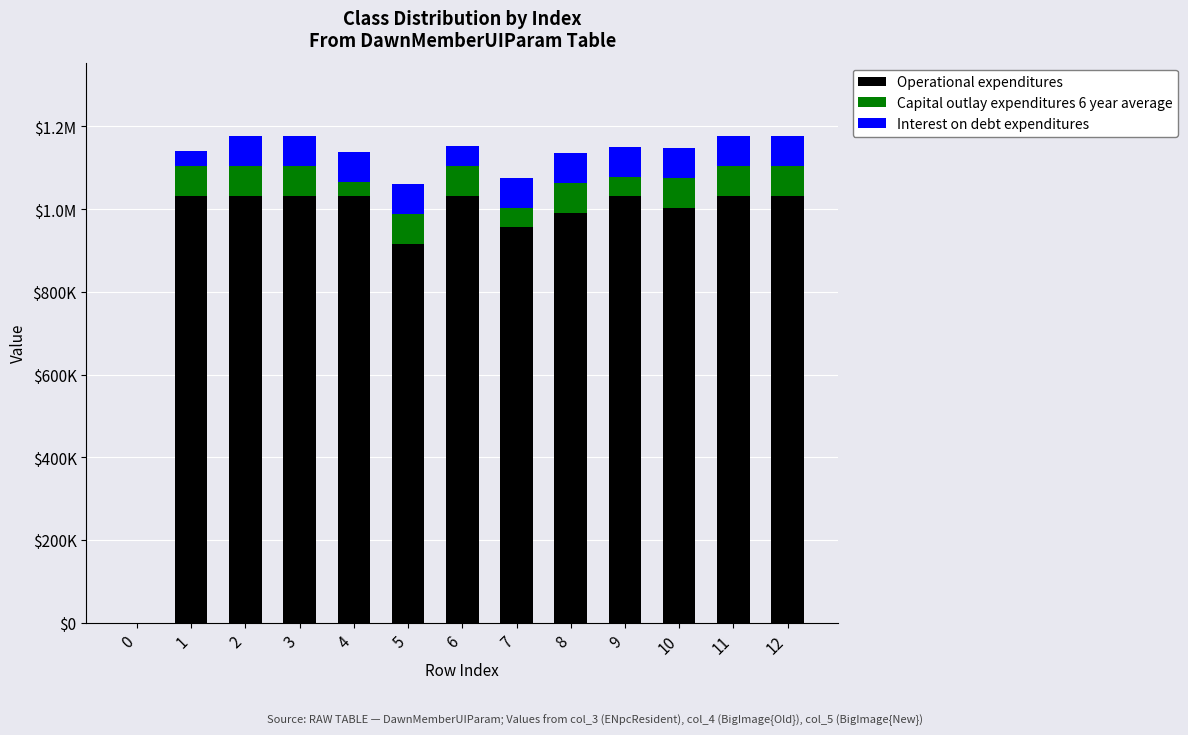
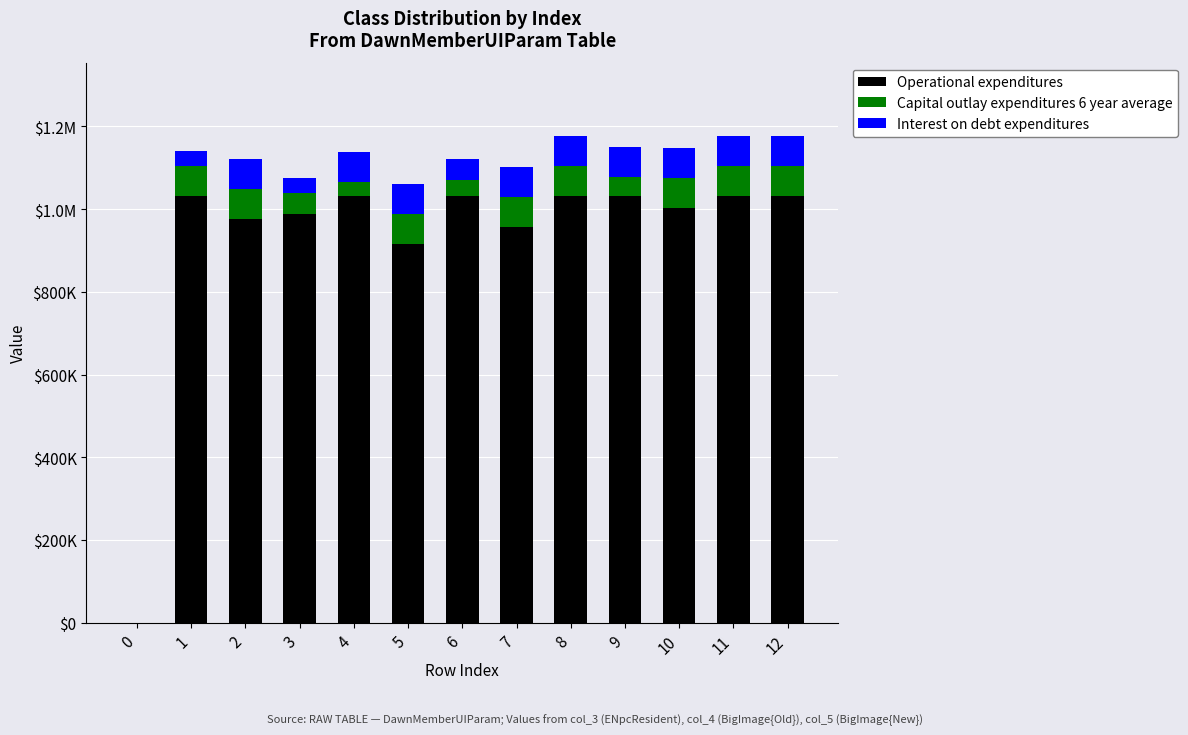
Operational expenditures, 2: $1030000 -> $980000
Operational expenditures, 3: $1030000 -> $990000
Capital outlay expenditures 6 year average, 3: $70000 -> $50000
Interest on debt expenditures, 3: $70000 -> $40000
Capital outlay expenditures 6 year average, 6: $70000 -> $40000
Capital outlay expenditures 6 year average, 7: $50000 -> $70000
Operational expenditures, 8: $990000 -> $1030000
